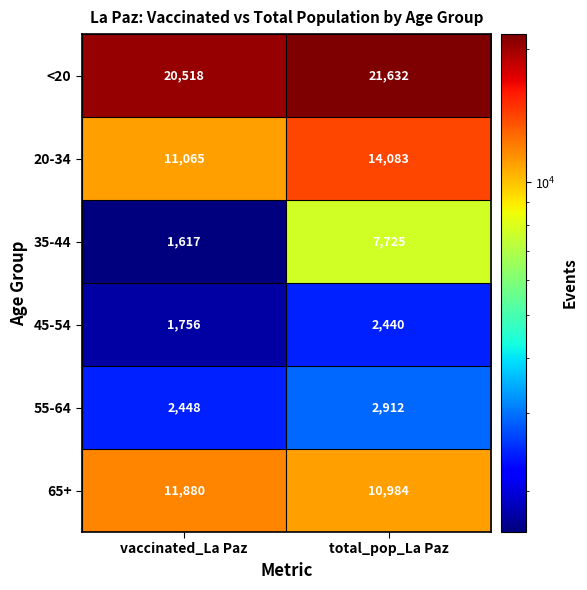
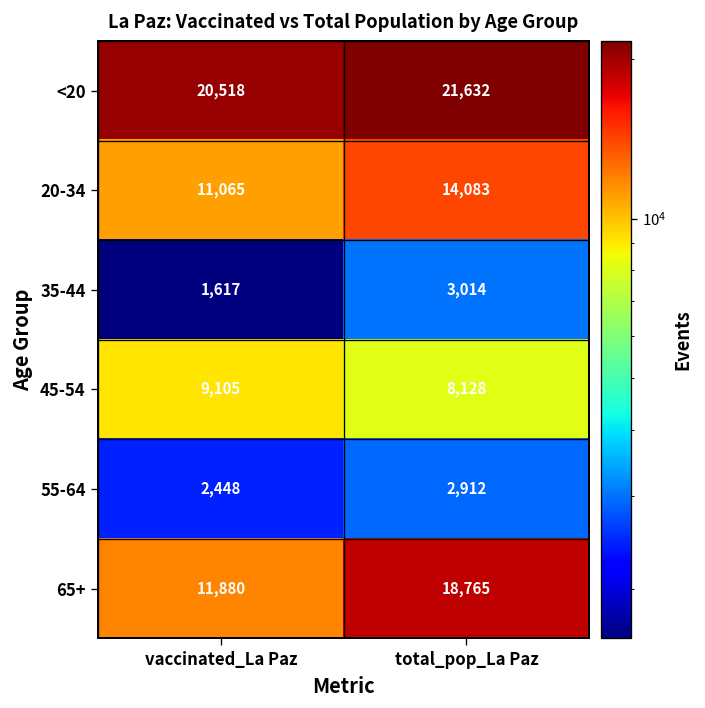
35-44, total_pop_La Paz: 7,725 -> 3,014
45-54, vaccinated_La Paz: 1,756 -> 9,105
45-54, total_pop_La Paz: 2,440 -> 8,128
65+, total_pop_La Paz: 10,984 -> 18,765
